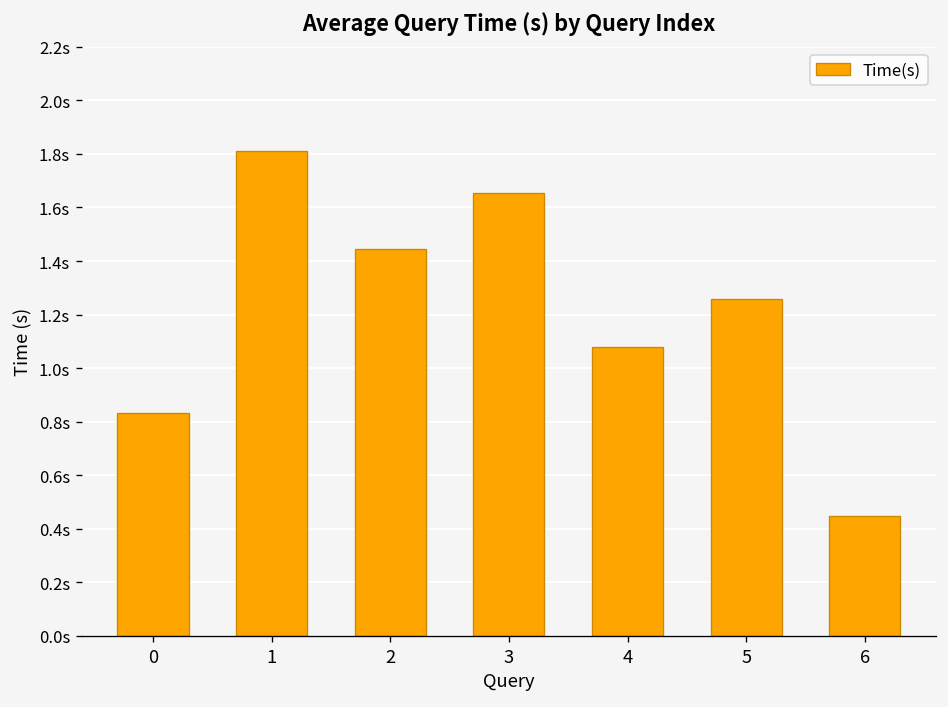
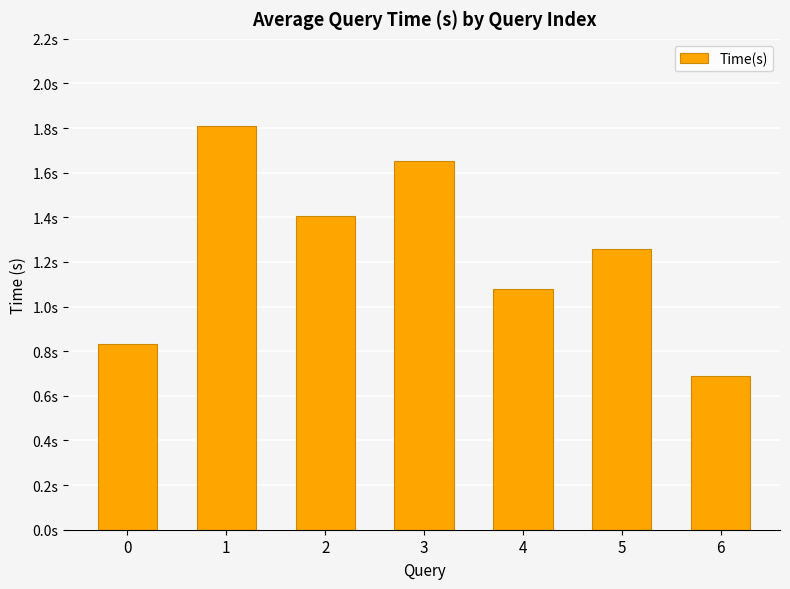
2: 1.44s -> 1.41s
6: 0.45s -> 0.69s
